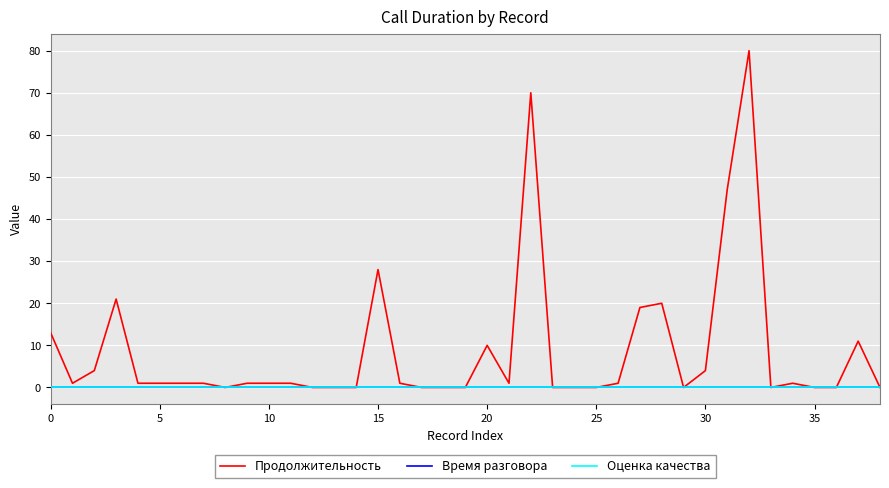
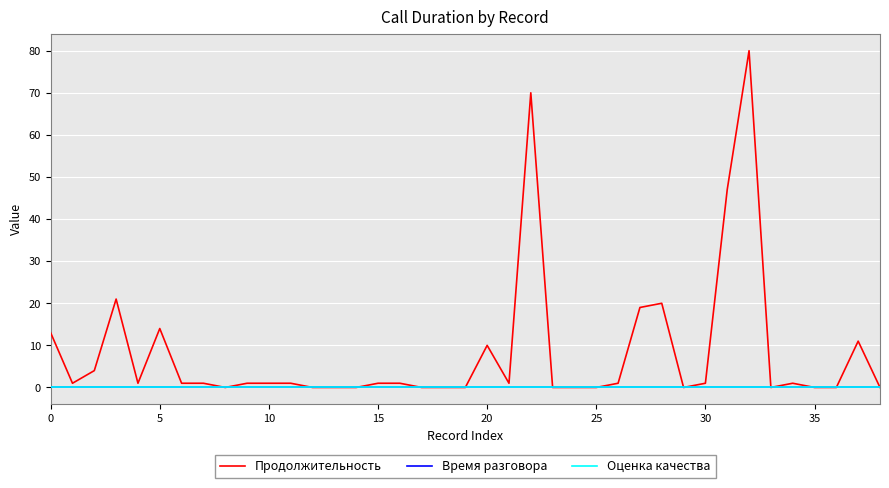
Продолжительность, 5: 1 -> 14
Продолжительность, 15: 28 -> 1
Продолжительность, 30: 4 -> 1
